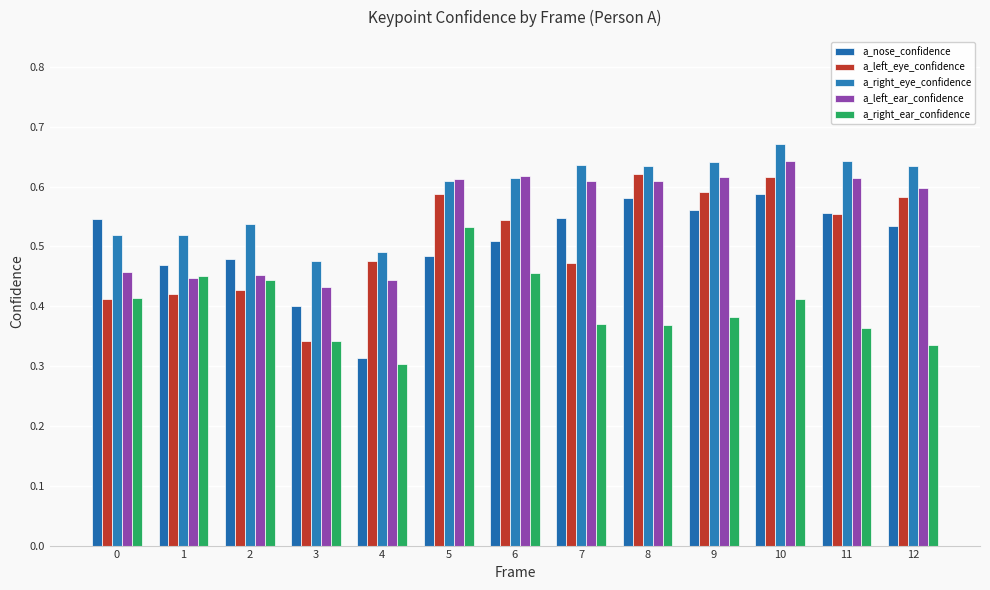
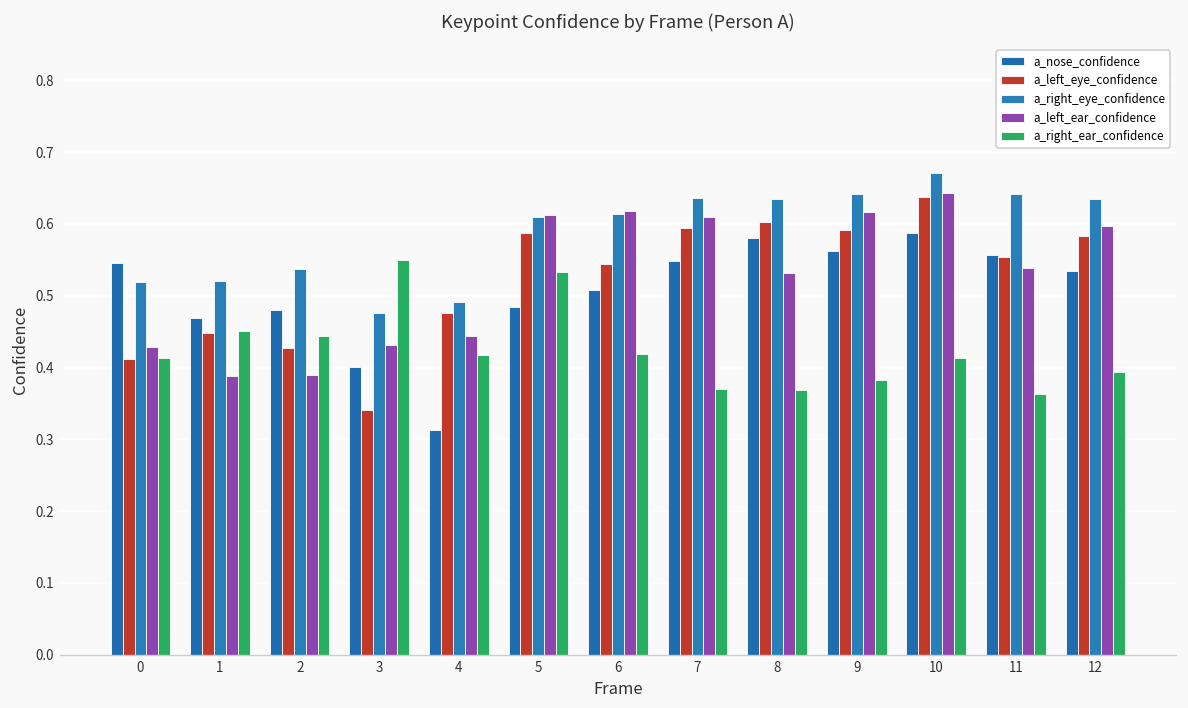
a_left_ear_confidence, 0: 0.46 -> 0.43
a_left_eye_confidence, 1: 0.42 -> 0.45
a_left_ear_confidence, 1: 0.45 -> 0.39
a_left_ear_confidence, 2: 0.45 -> 0.39
a_right_ear_confidence, 3: 0.34 -> 0.55
a_right_ear_confidence, 4: 0.30 -> 0.42
a_right_ear_confidence, 6: 0.46 -> 0.42
a_left_eye_confidence, 7: 0.47 -> 0.59
a_left_eye_confidence, 8: 0.62 -> 0.60
a_left_ear_confidence, 8: 0.61 -> 0.53
a_left_eye_confidence, 10: 0.62 -> 0.64
a_left_ear_confidence, 11: 0.62 -> 0.54
a_right_ear_confidence, 12: 0.34 -> 0.39
